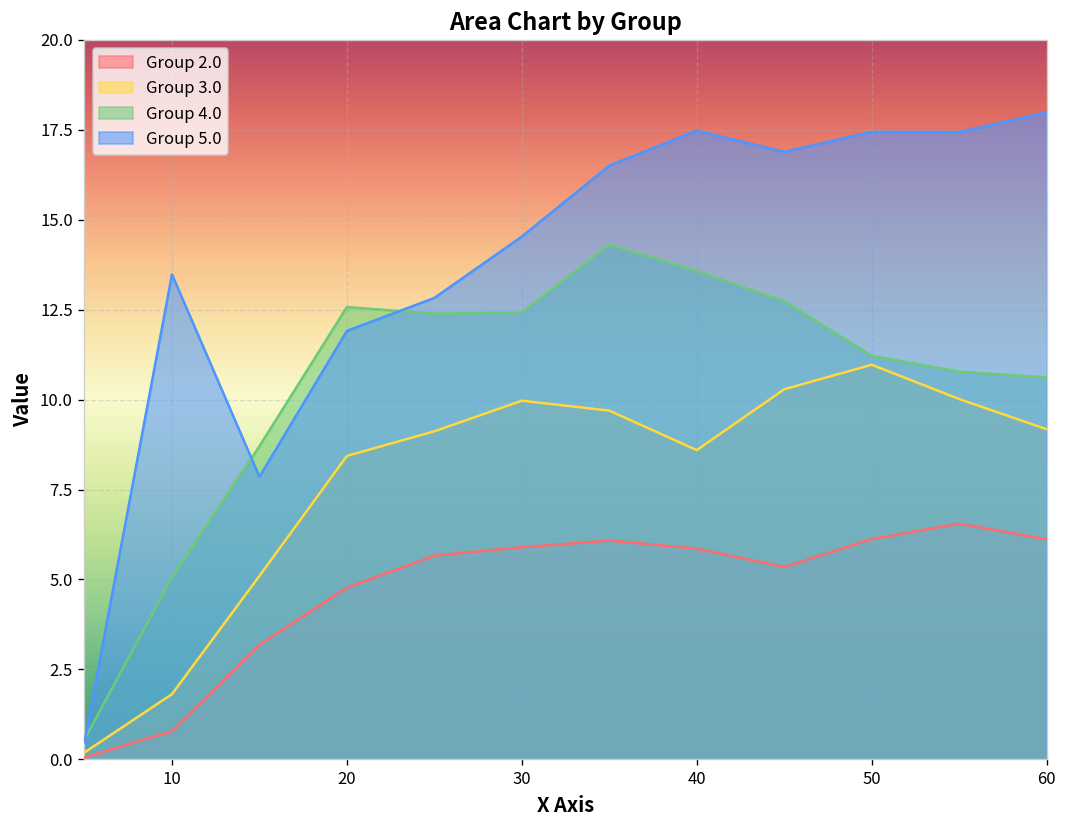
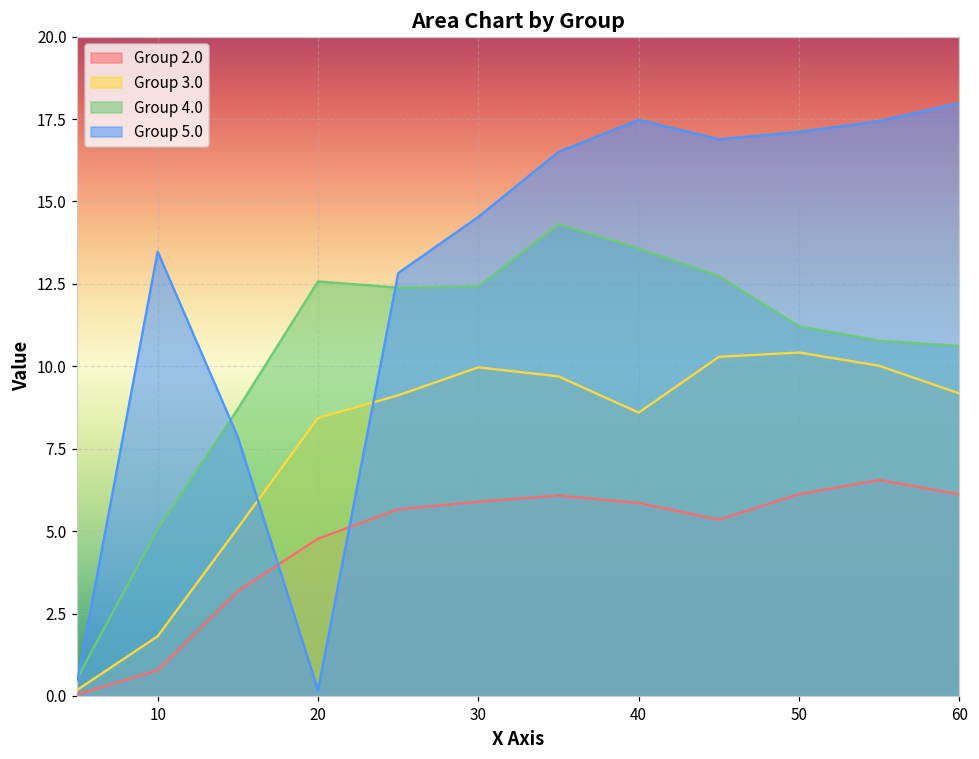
Group 5.0, 20: 11.9 -> 0.2
Group 3.0, 50: 11.0 -> 10.4
Group 5.0, 50: 17.4 -> 17.1
